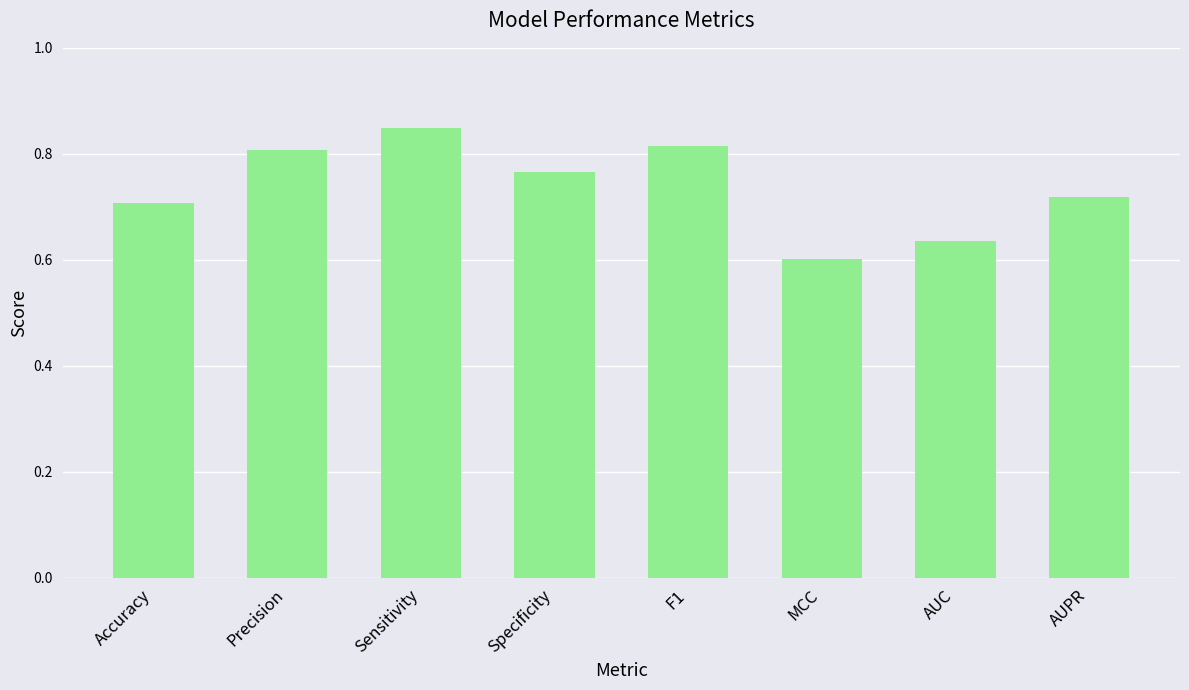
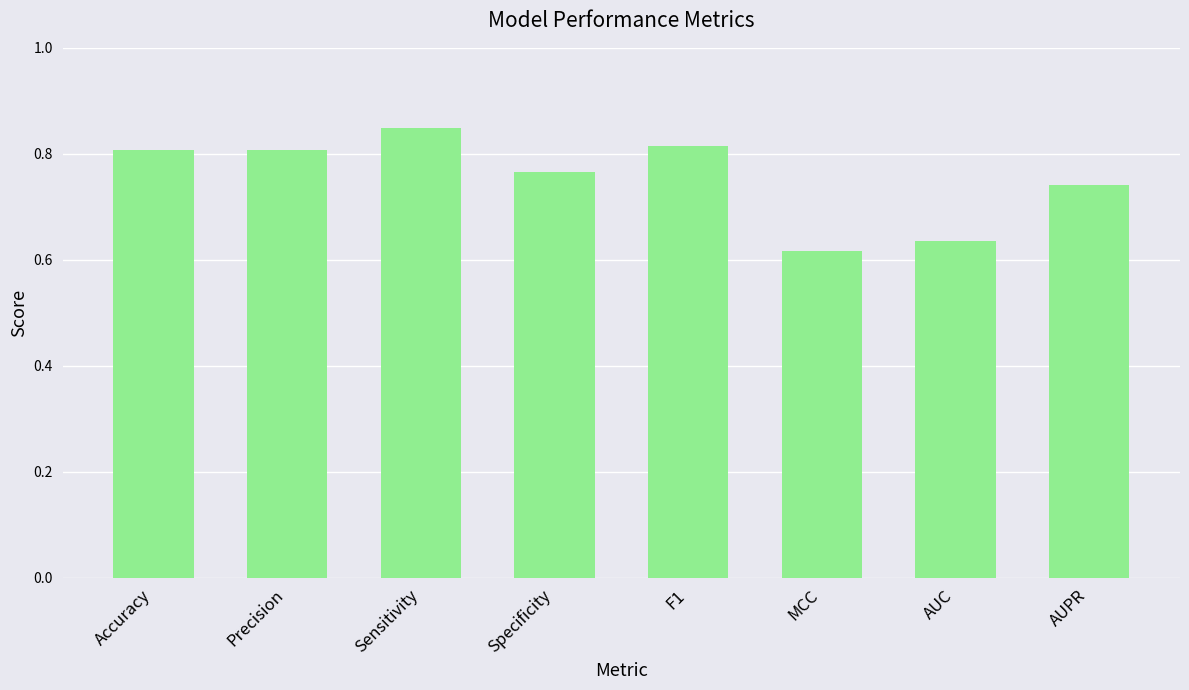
Accuracy: 0.71 -> 0.81
MCC: 0.60 -> 0.62
AUPR: 0.72 -> 0.74
